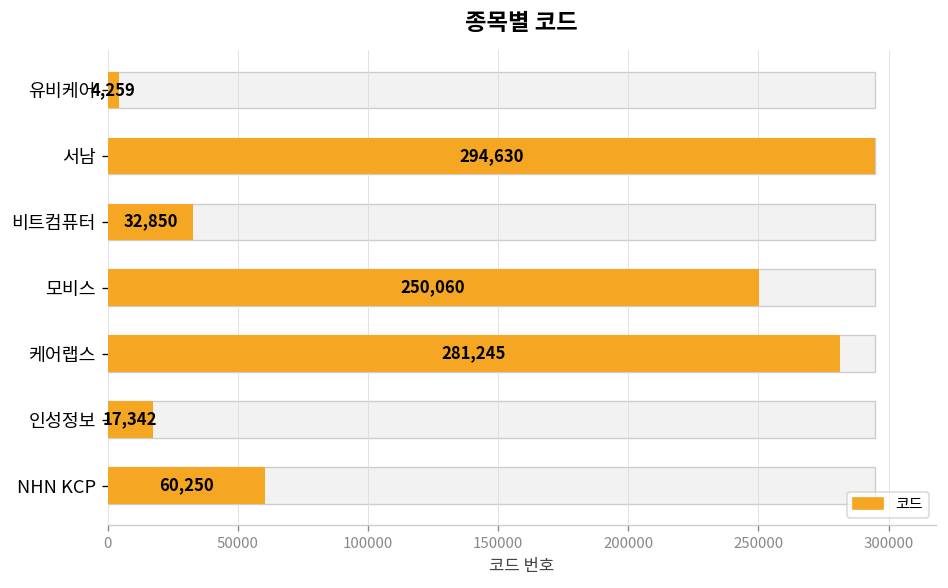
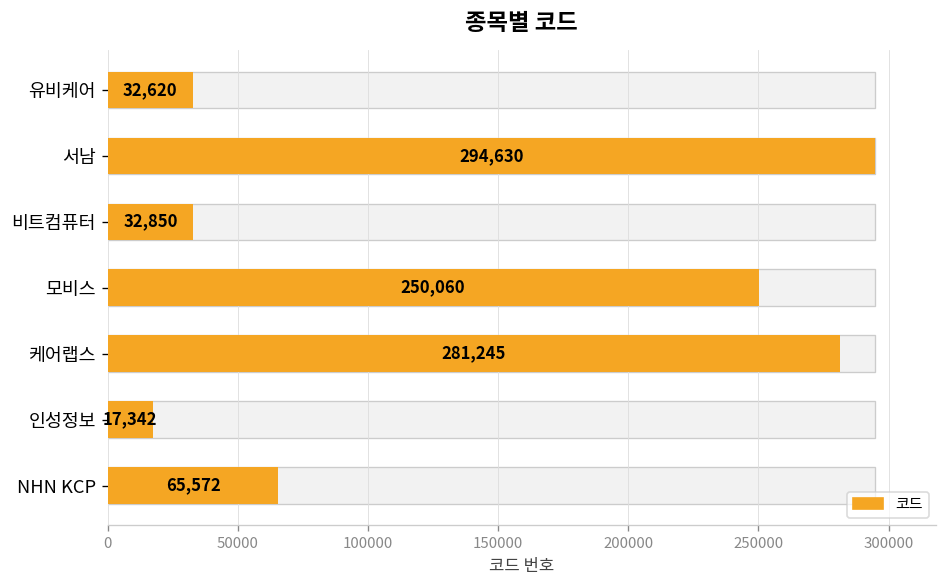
코드, 유비케어: 4,259 -> 32,620
코드, NHN KCP: 60,250 -> 65,572
